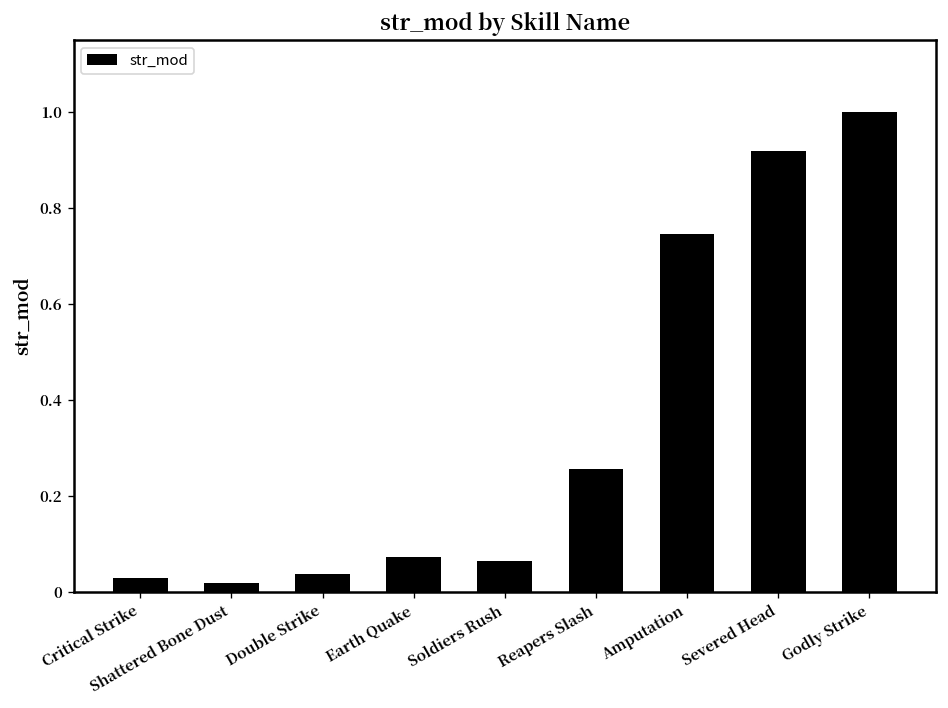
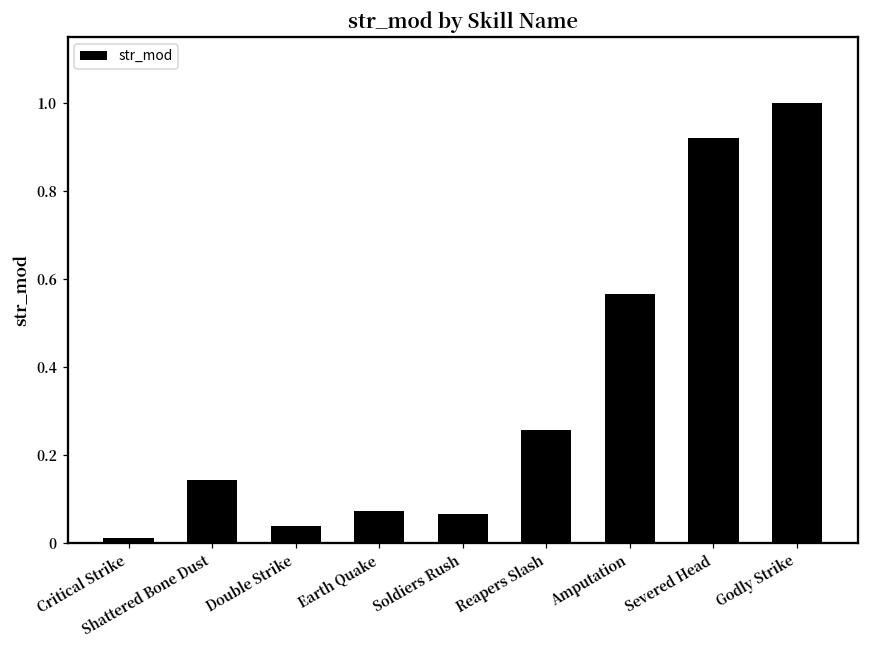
Critical Strike: 0.03 -> 0.01
Shattered Bone Dust: 0.02 -> 0.14
Amputation: 0.75 -> 0.57
